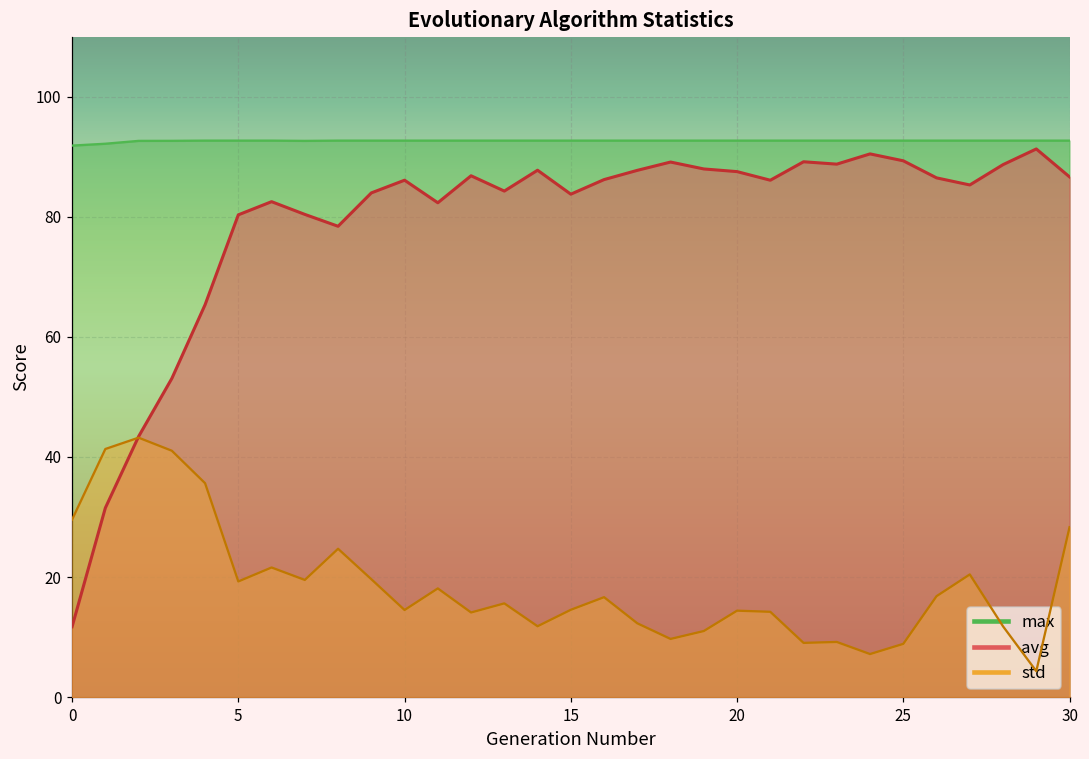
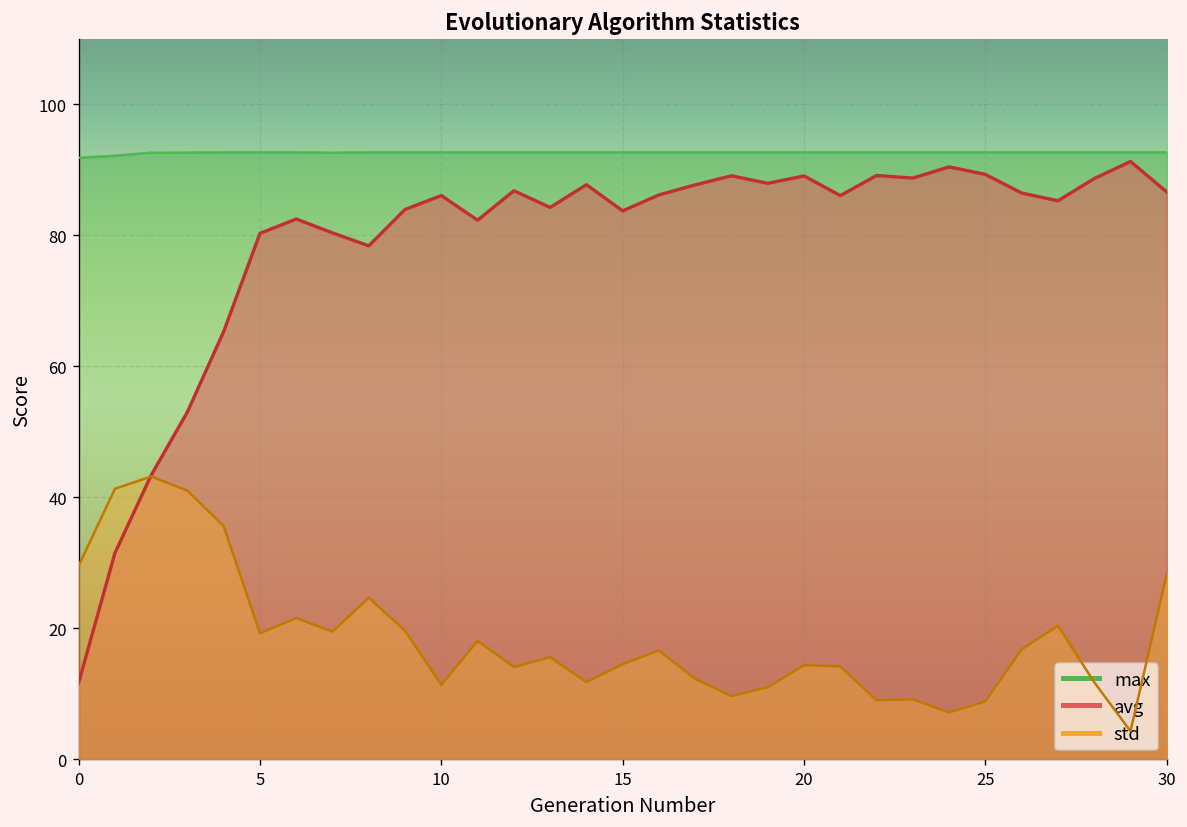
std, 10: 15 -> 11
avg, 20: 88 -> 89
